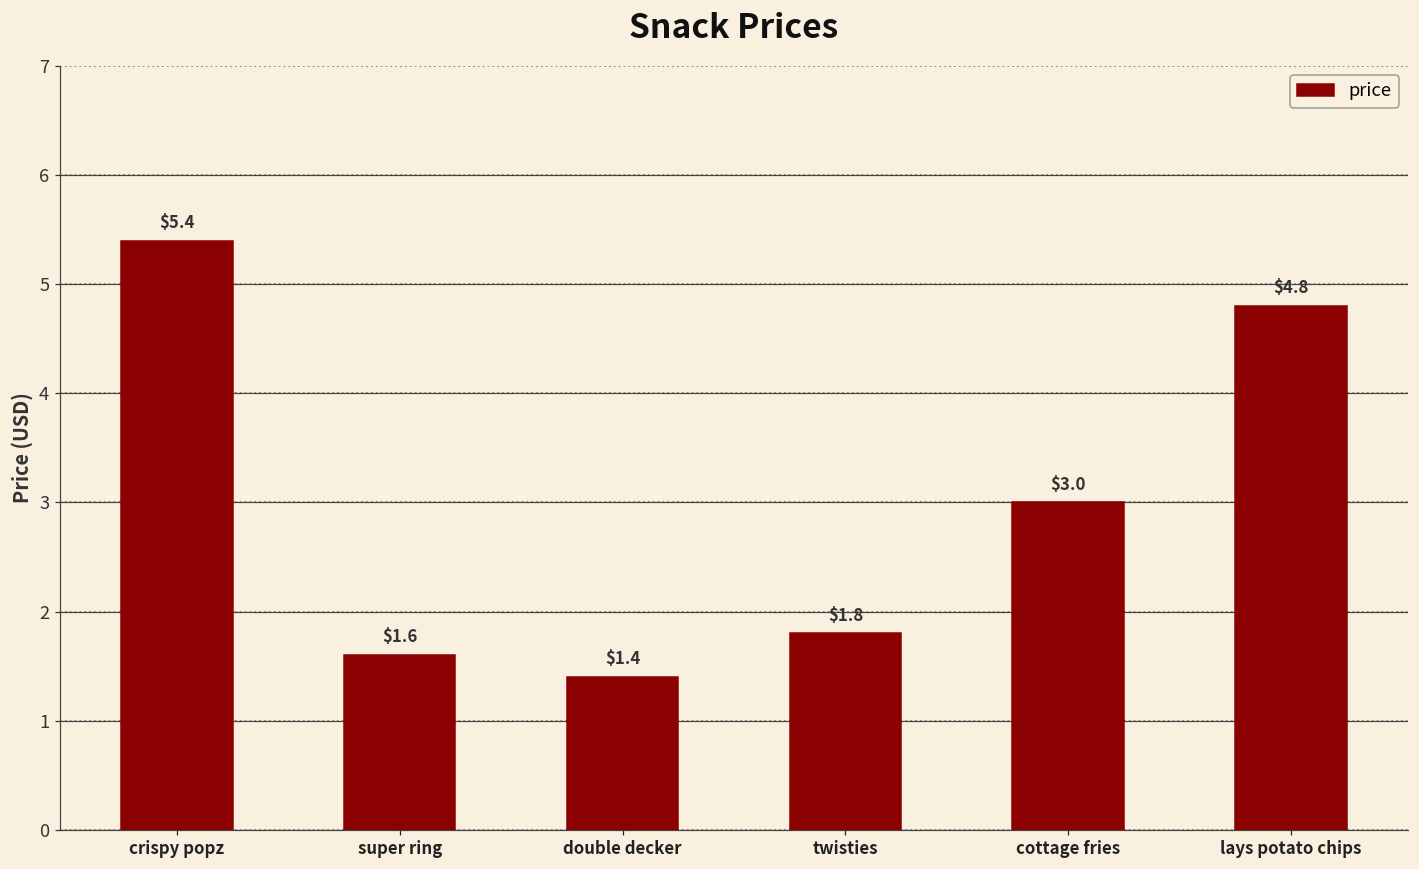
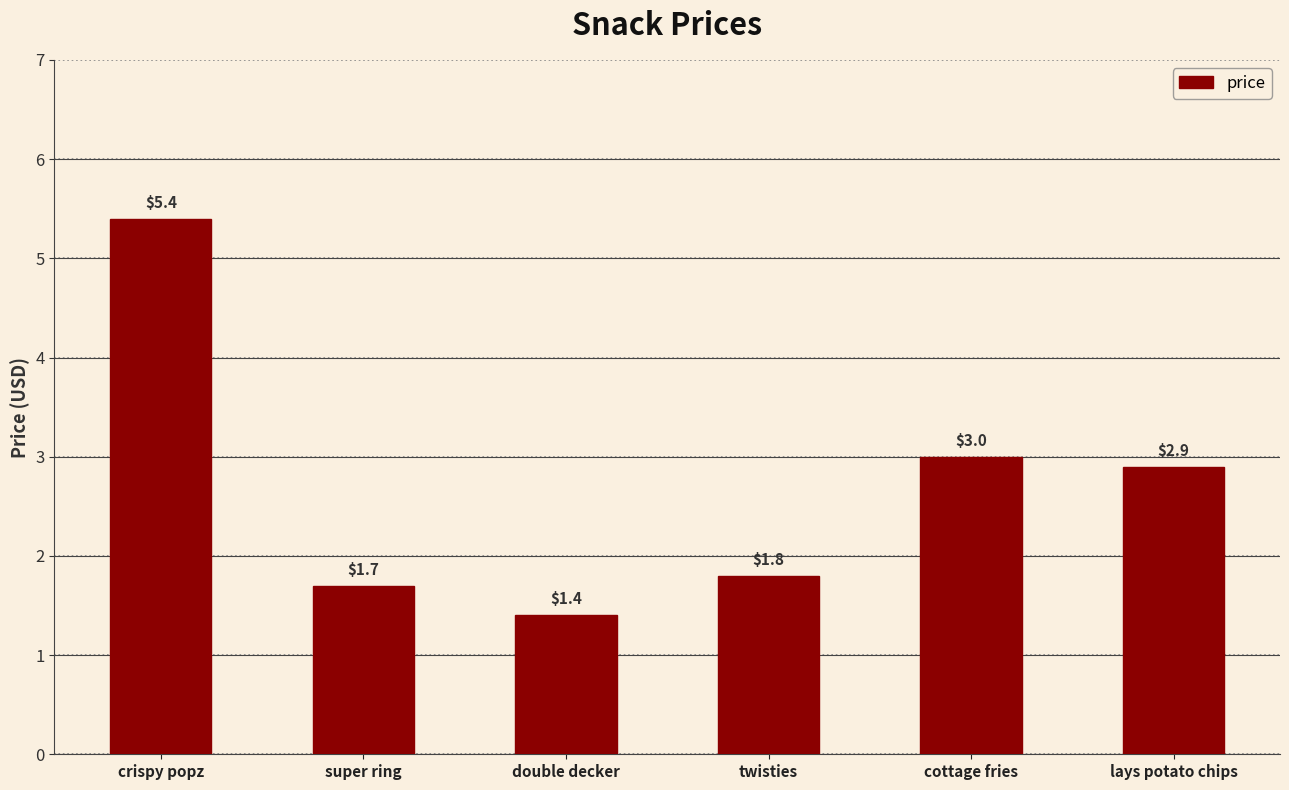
super ring: $1.6 -> $1.7
lays potato chips: $4.8 -> $2.9
